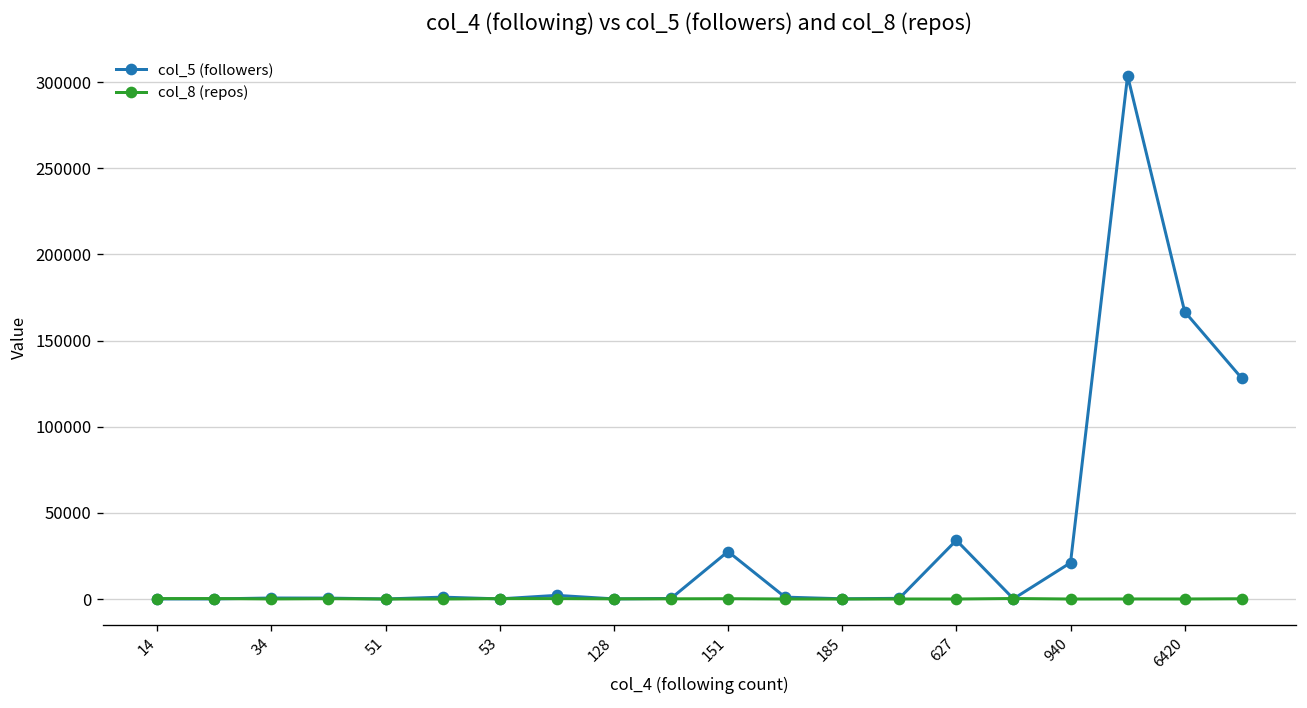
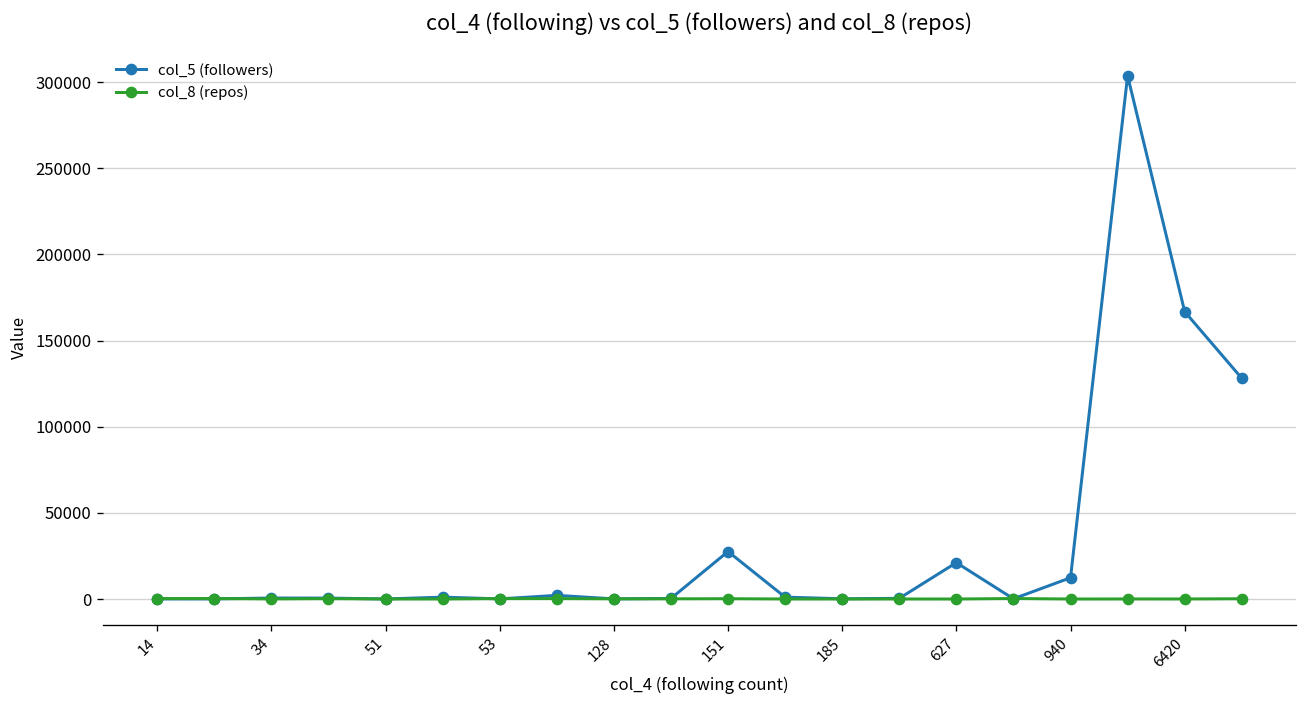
col_5 (followers), 627: 34000 -> 21000
col_5 (followers), 940: 21000 -> 12000
